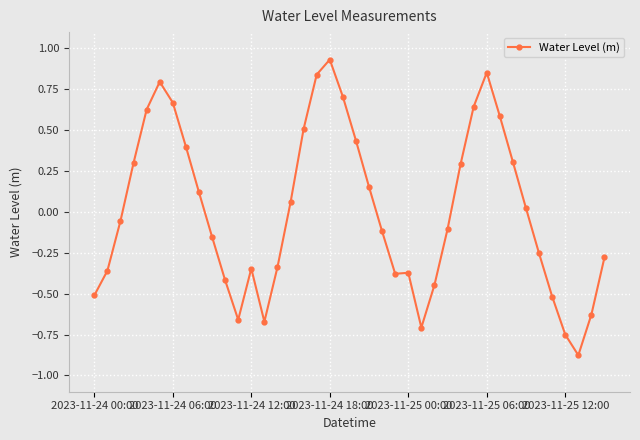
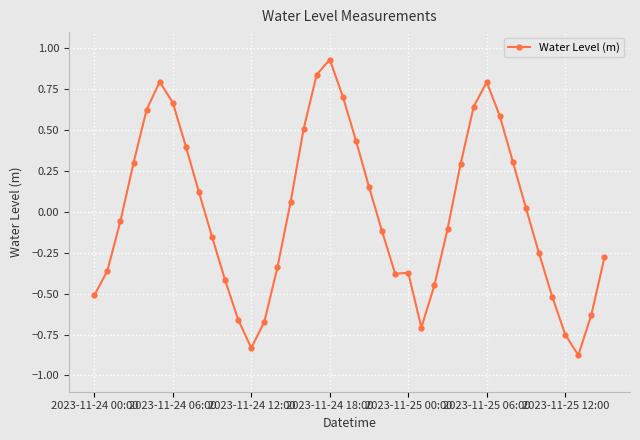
2023-11-24 12:00: -0.35 -> -0.83
2023-11-25 06:00: 0.85 -> 0.79
